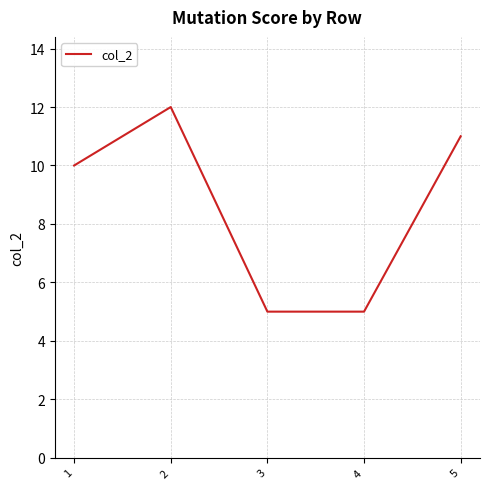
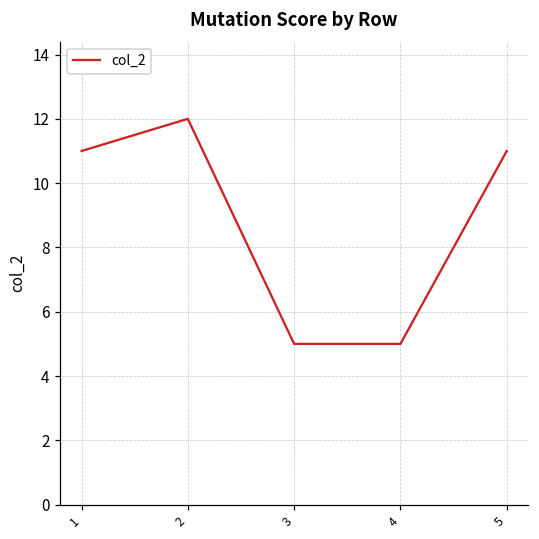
1: 10 -> 11
